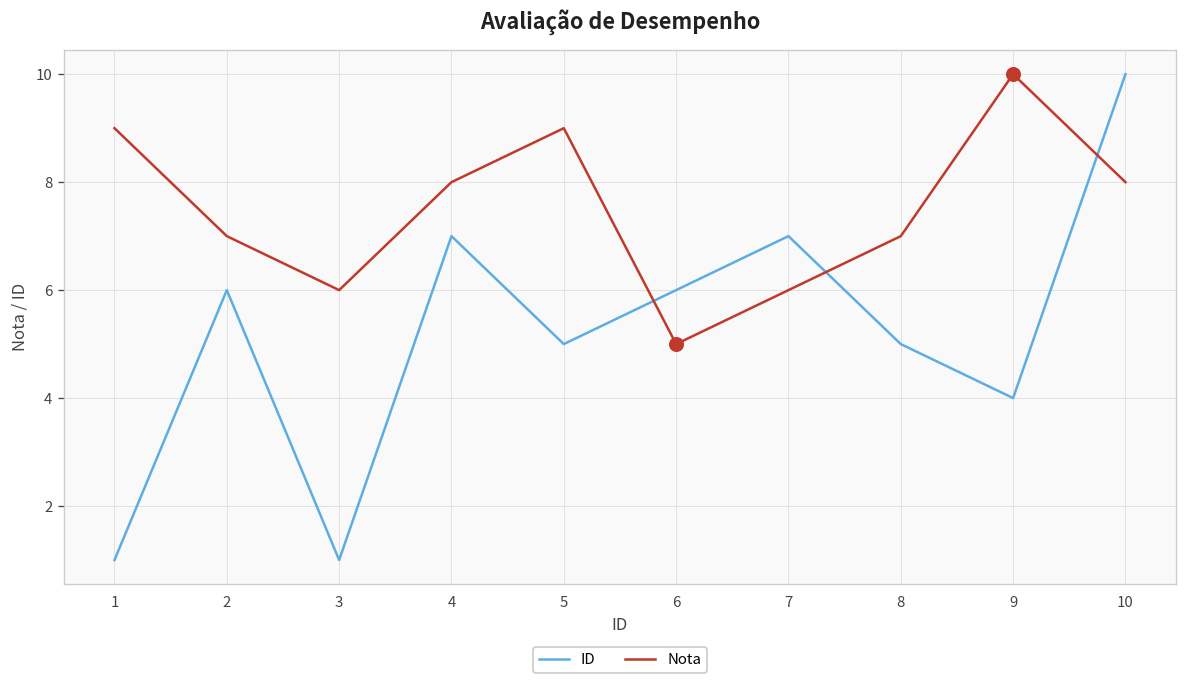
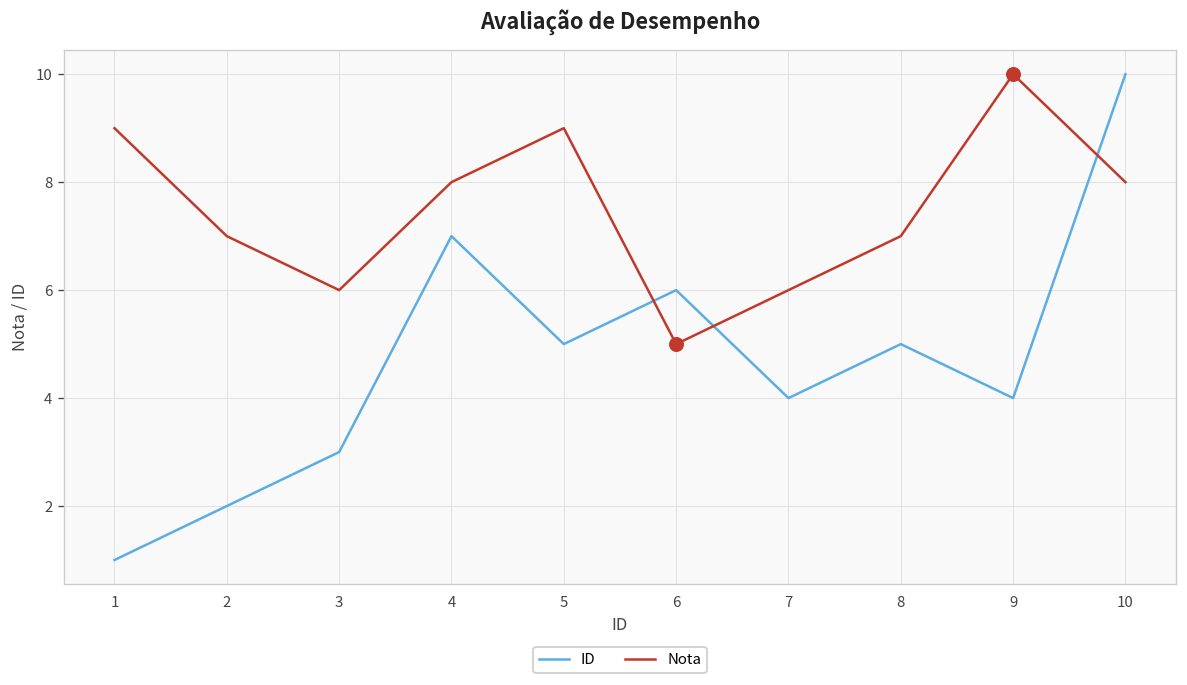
ID, 2: 6 -> 2
ID, 3: 1 -> 3
ID, 7: 7 -> 4
